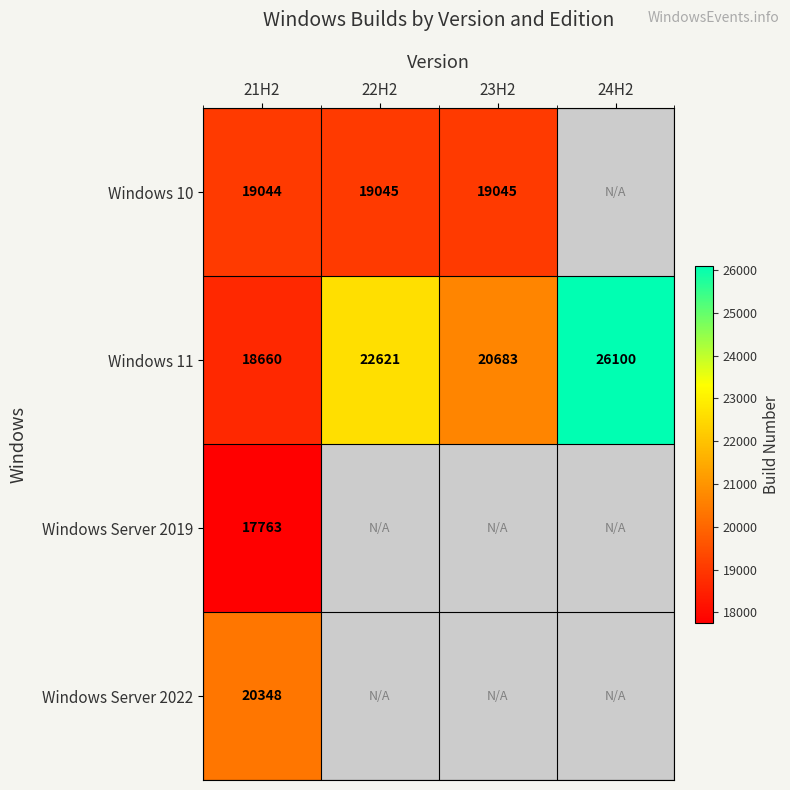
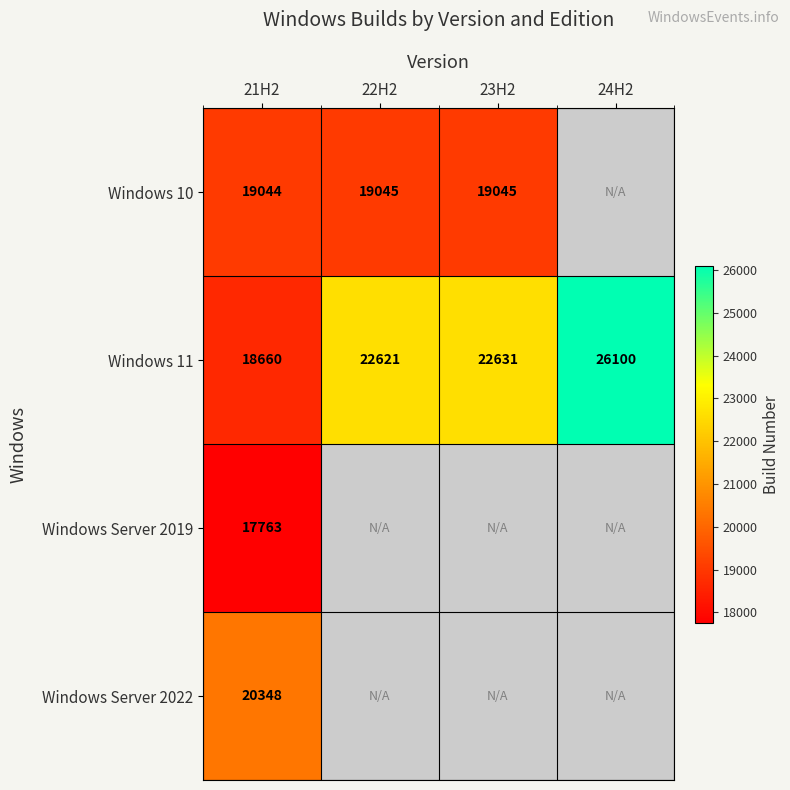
Windows 11, 23H2: 20683 -> 22631
